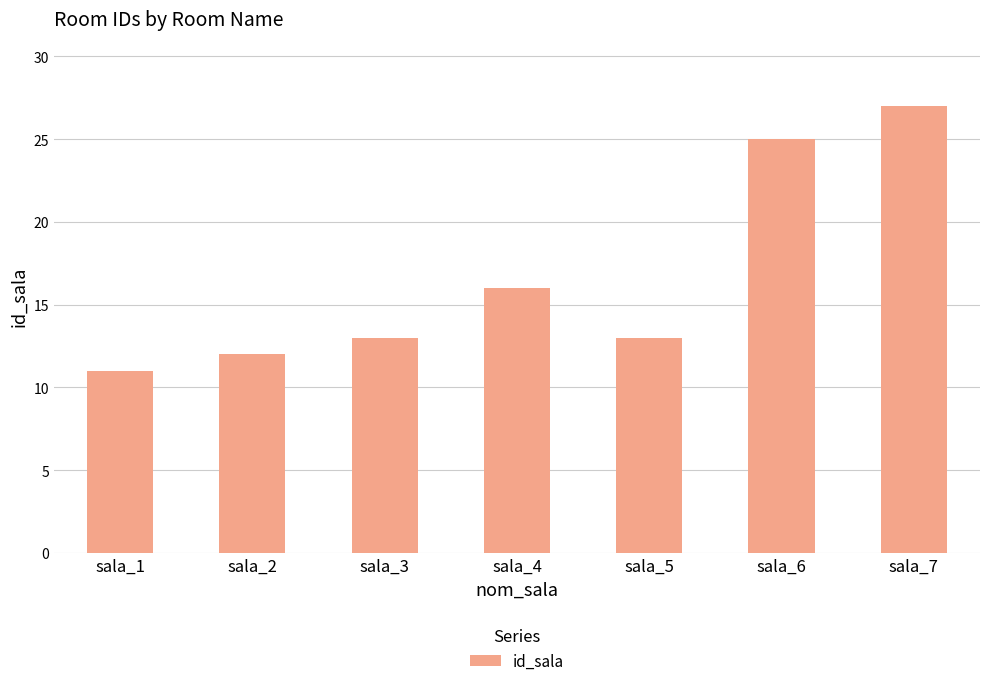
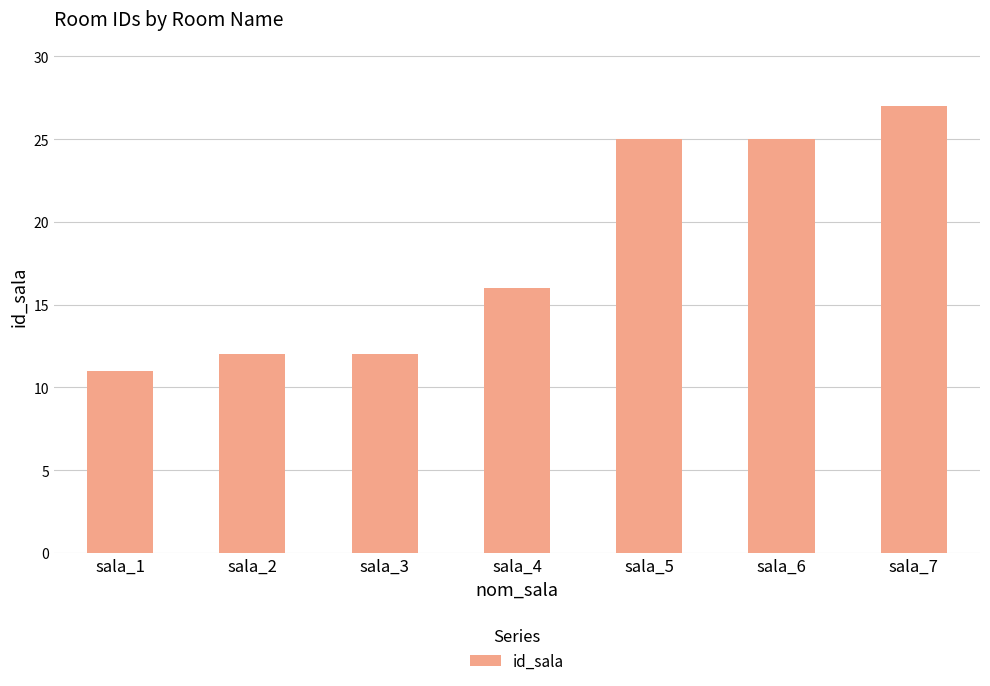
sala_3: 13 -> 12
sala_5: 13 -> 25
